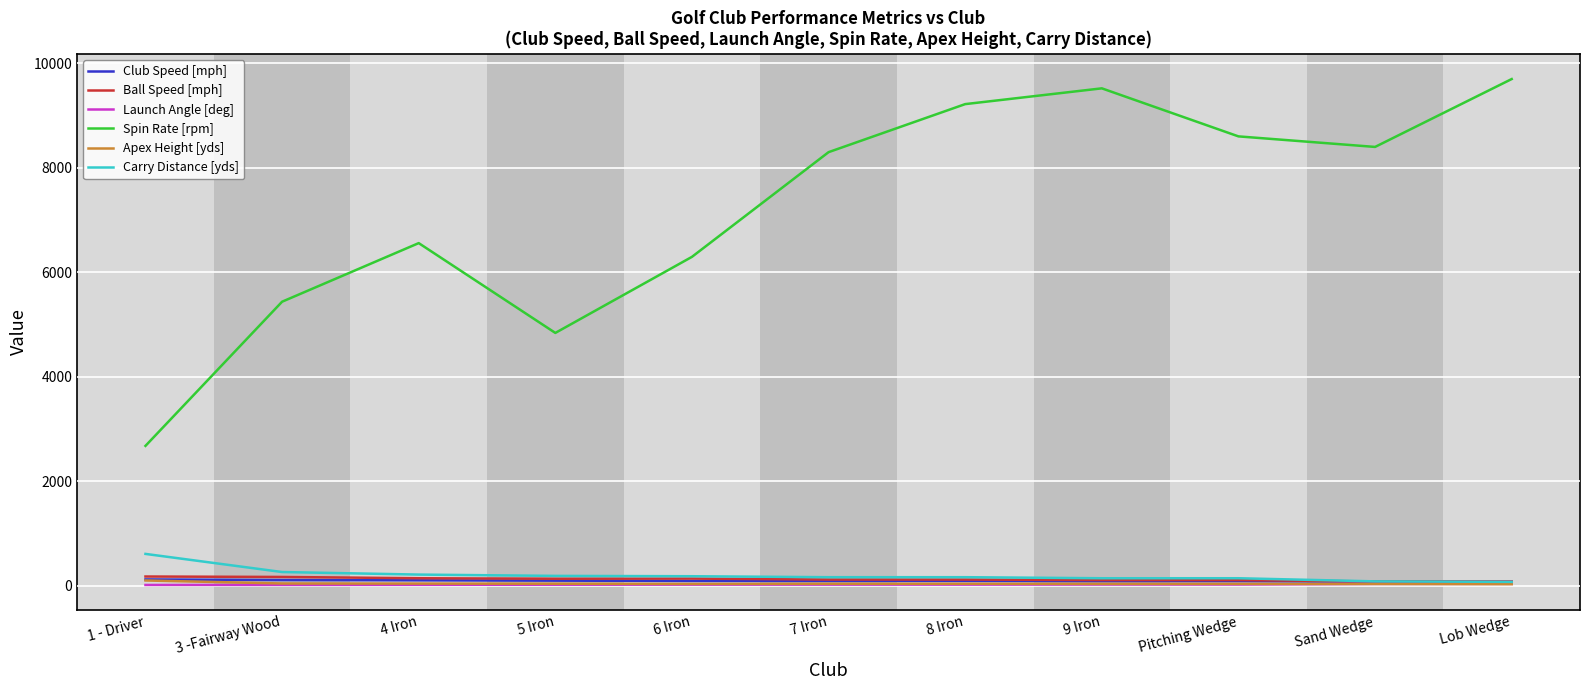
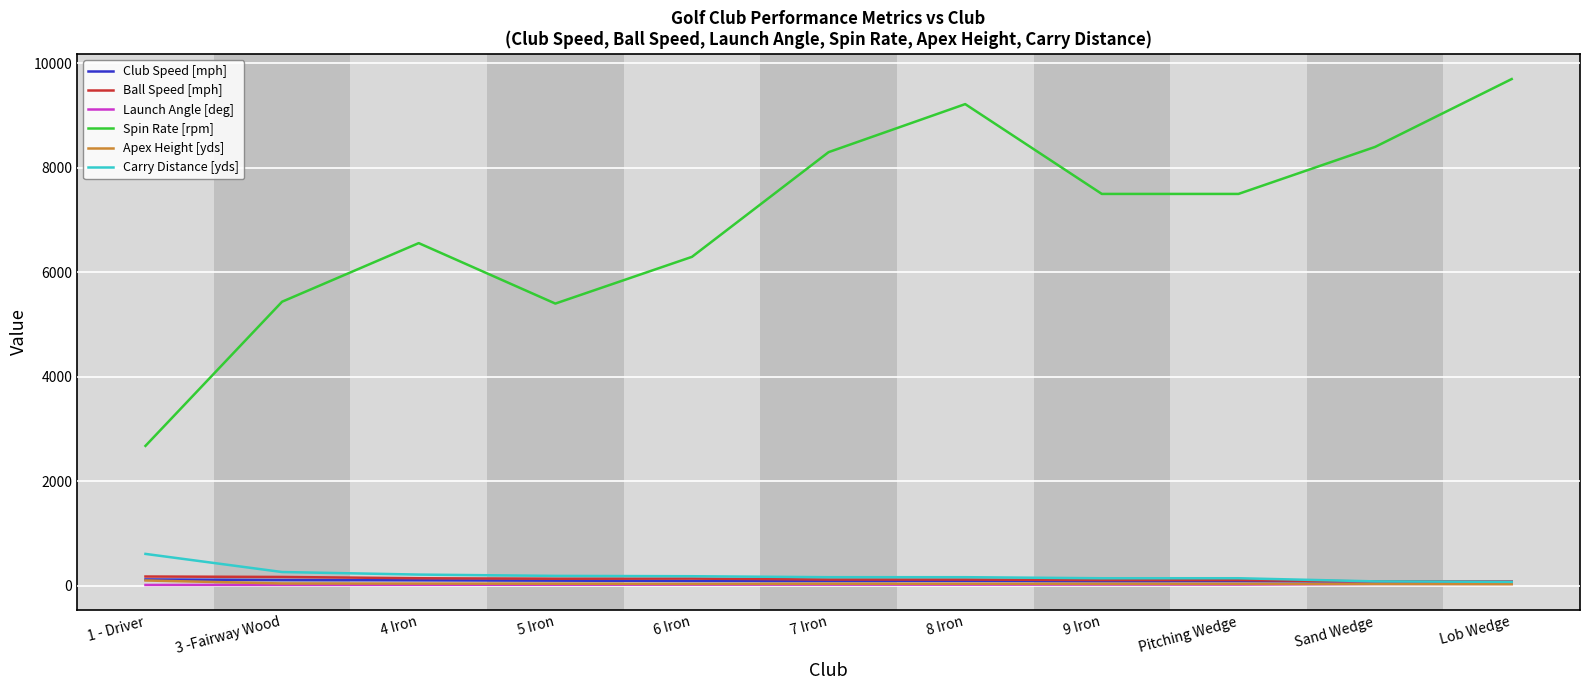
Spin Rate [rpm], 5 Iron: 4800 -> 5400
Spin Rate [rpm], 9 Iron: 9500 -> 7500
Spin Rate [rpm], Pitching Wedge: 8600 -> 7500
